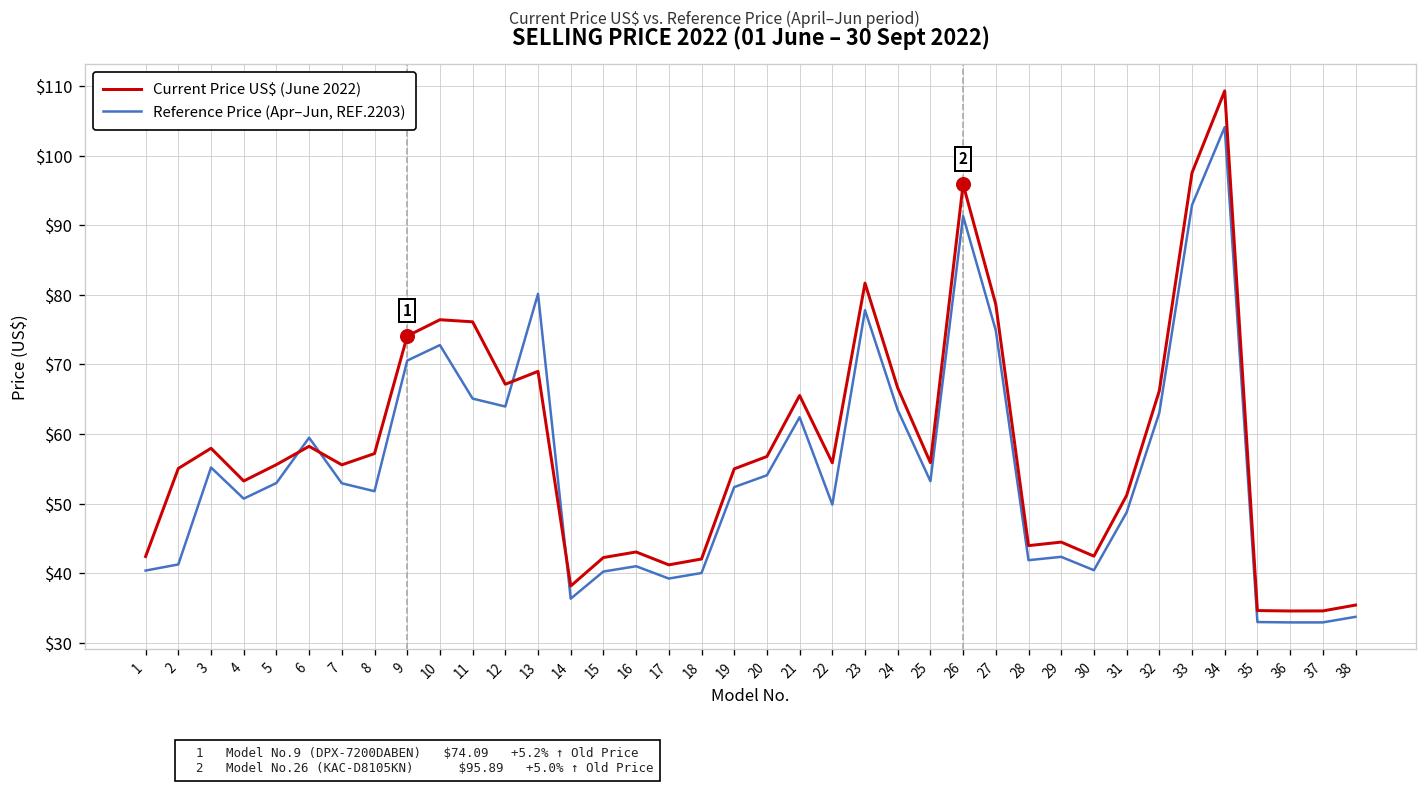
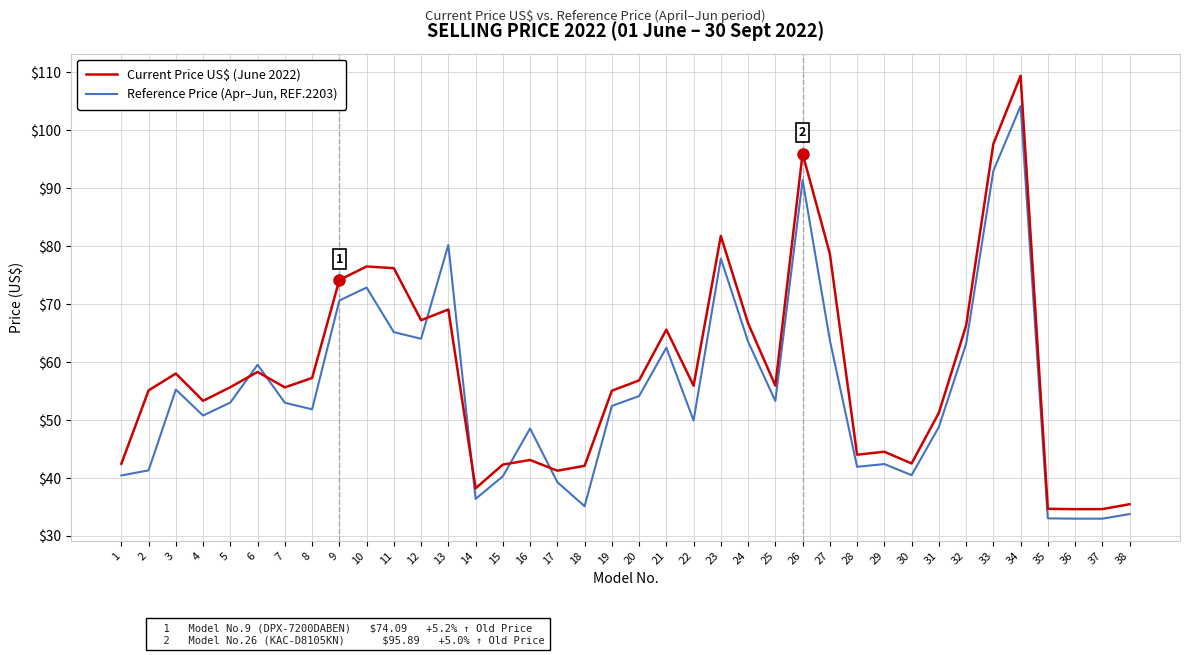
Reference Price (Apr–Jun, REF.2203), 16: $41 -> $48
Reference Price (Apr–Jun, REF.2203), 18: $40 -> $35
Reference Price (Apr–Jun, REF.2203), 27: $75 -> $64
